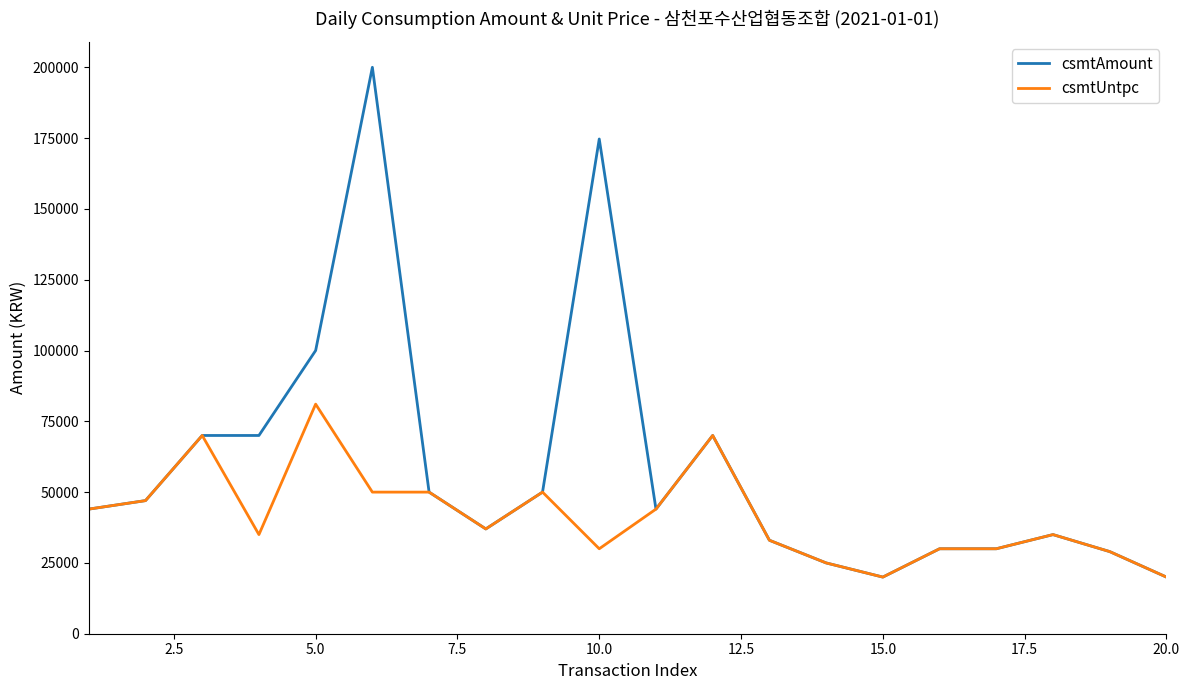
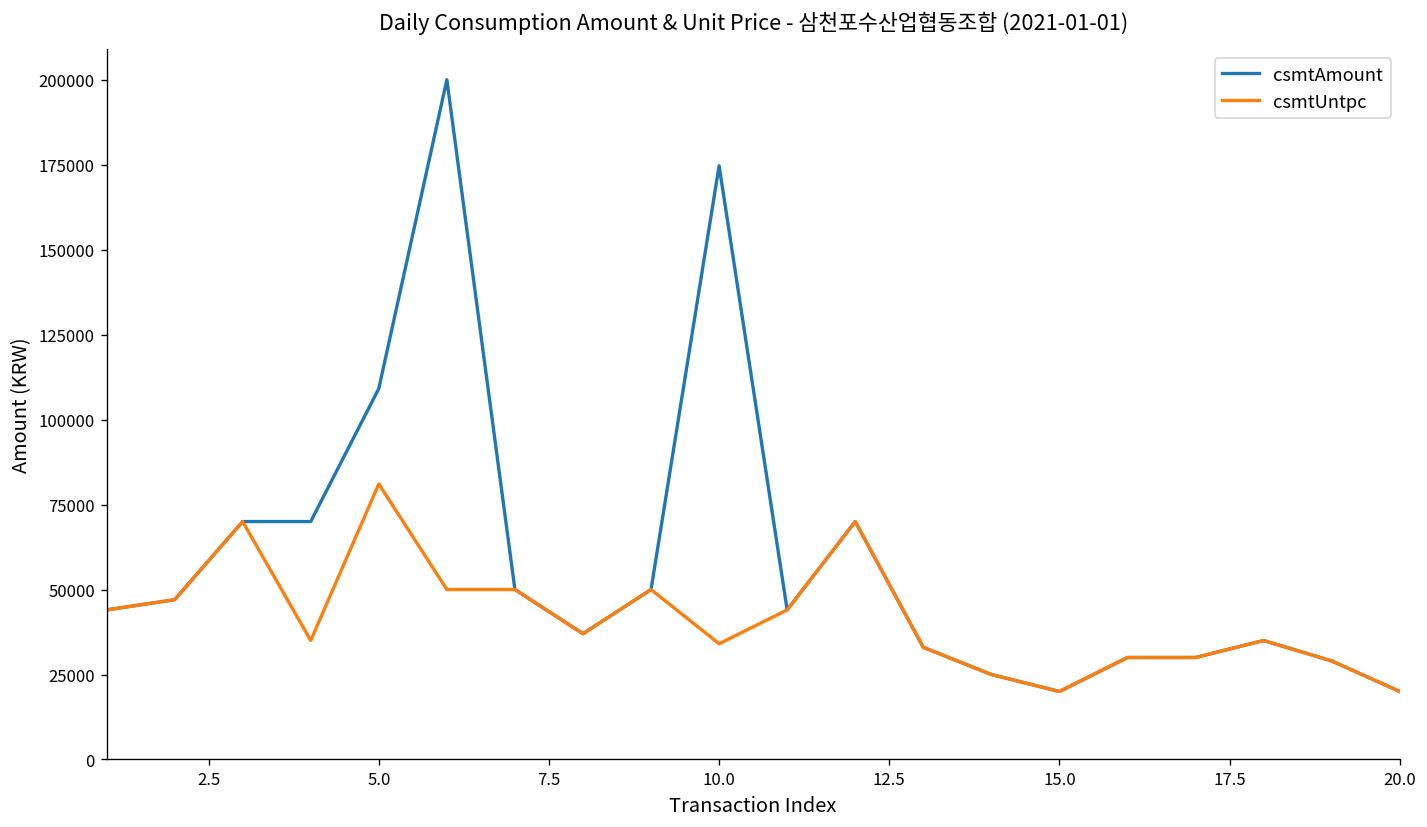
csmtAmount, 5.0: 100000 -> 109000
csmtUntpc, 10.0: 30000 -> 34000
